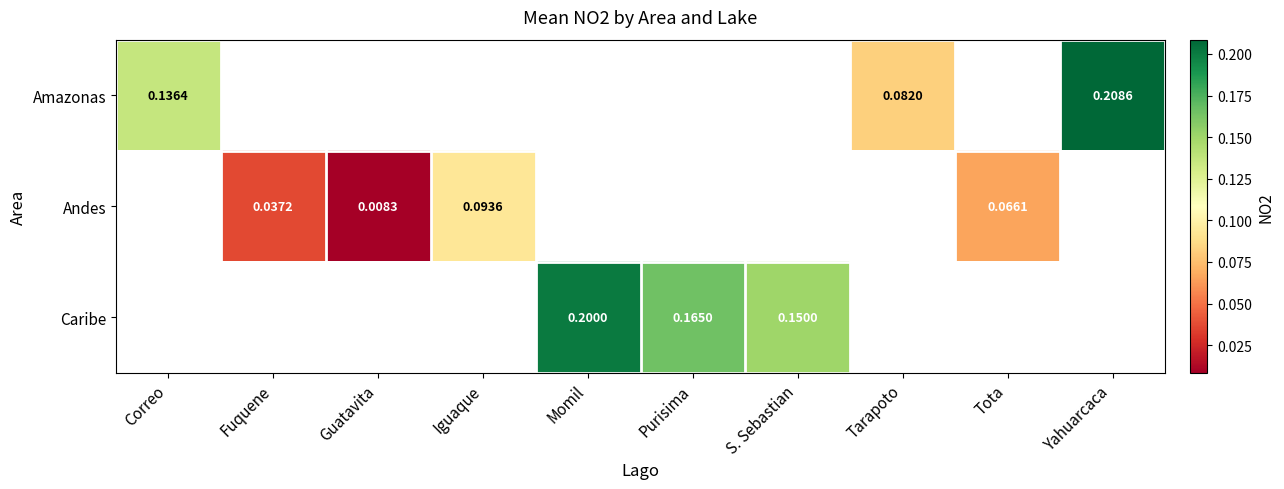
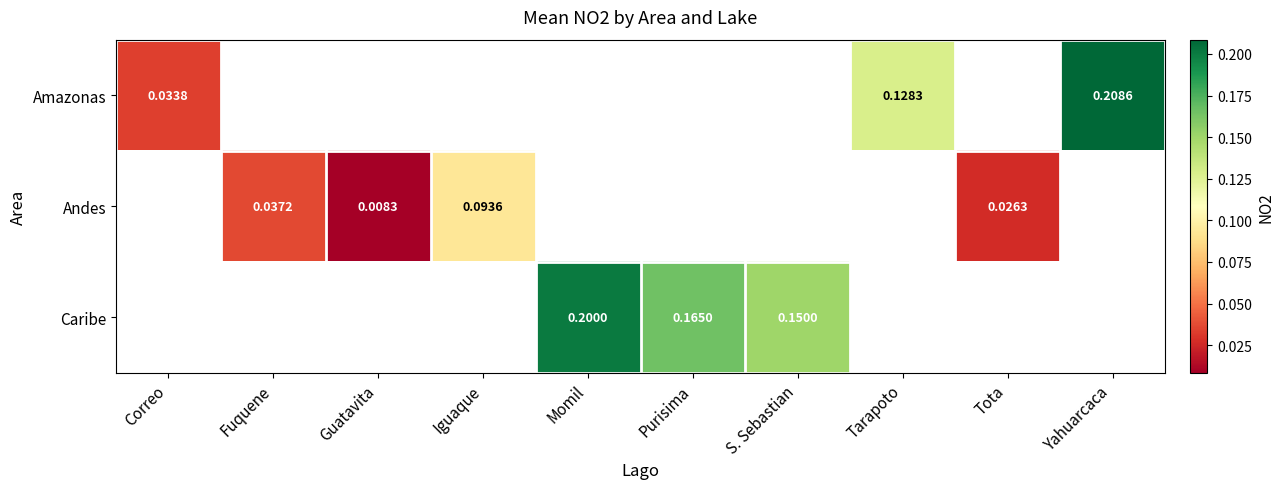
Amazonas, Correo: 0.1364 -> 0.0338
Amazonas, Tarapoto: 0.0820 -> 0.1283
Andes, Tota: 0.0661 -> 0.0263
